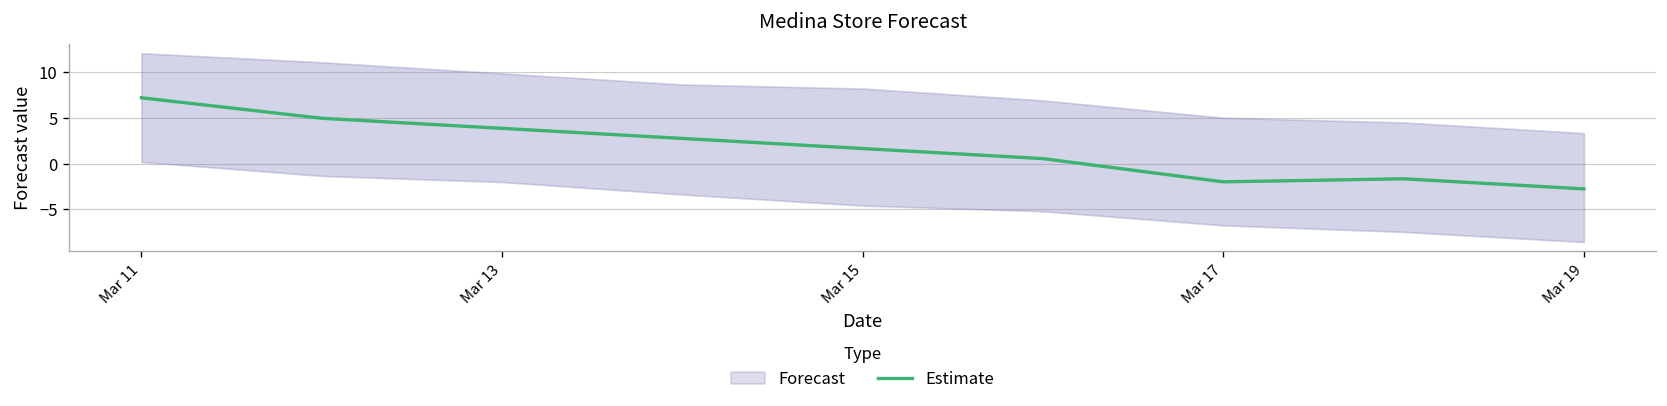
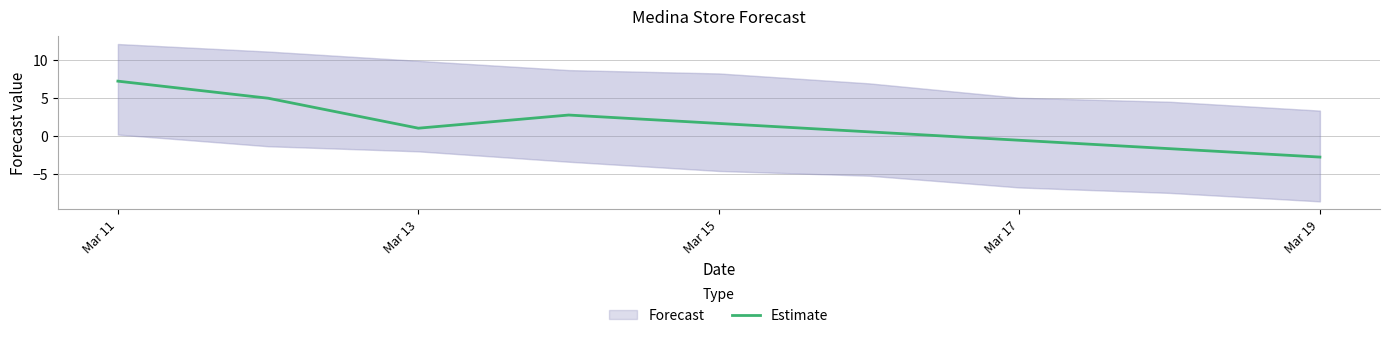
Estimate, Mar 13: 4 -> 1
Estimate, Mar 17: -2 -> -1
